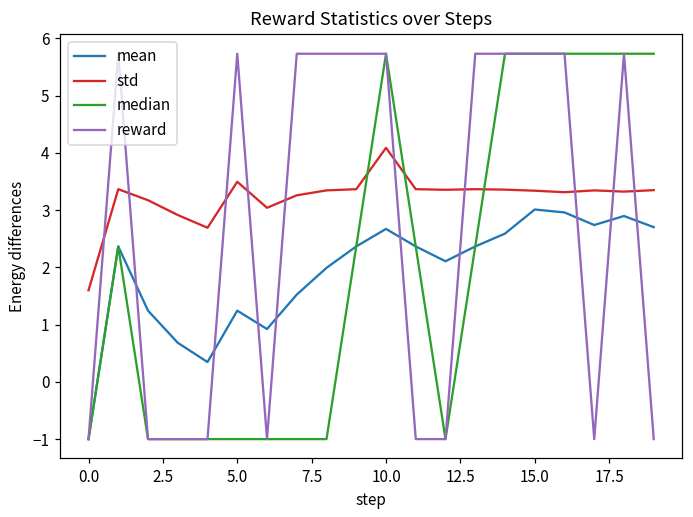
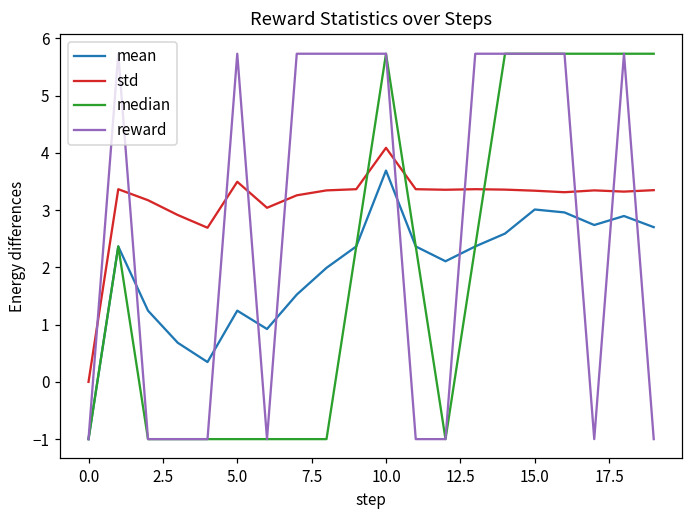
std, 0.0: 1.6 -> 0.0
mean, 10.0: 2.7 -> 3.7
